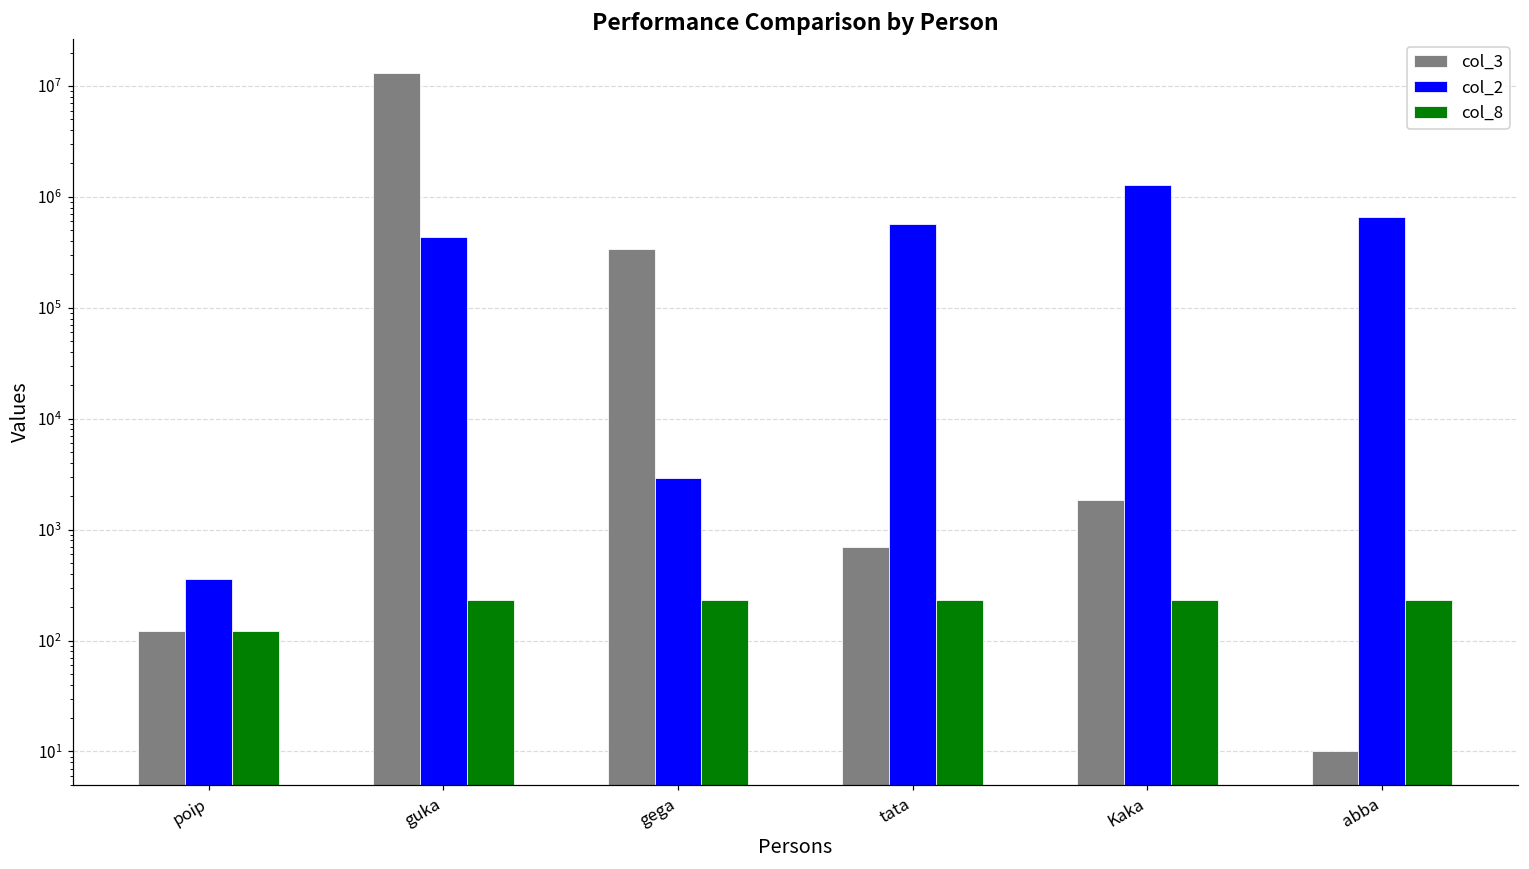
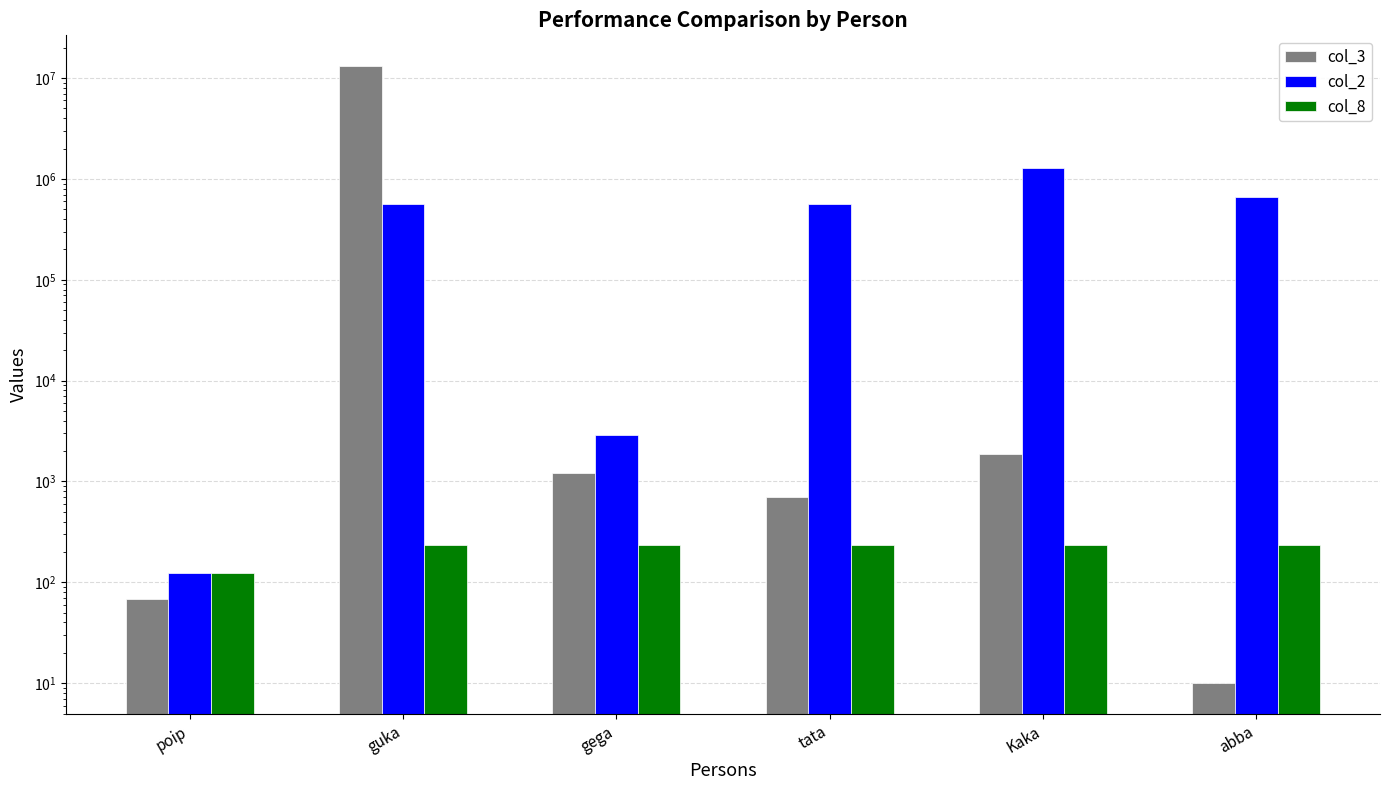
col_3, poip: 120 -> 70
col_2, poip: 360 -> 120
col_2, guka: 400000 -> 600000
col_3, gega: 340000 -> 1200
